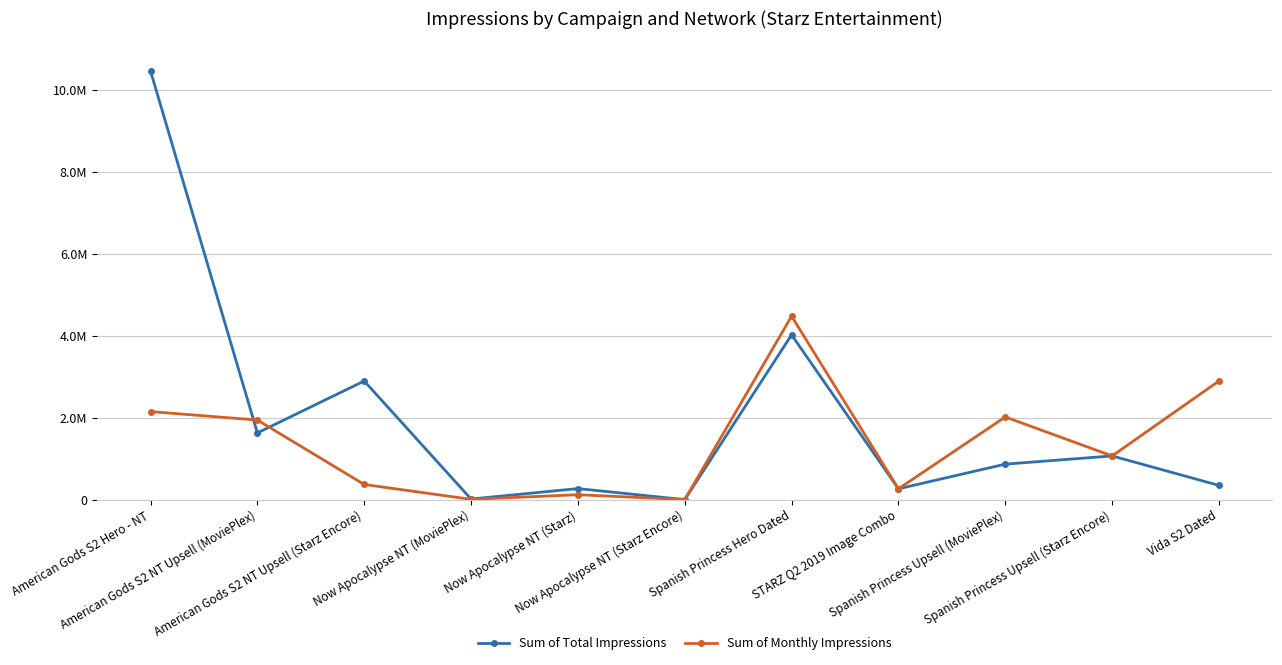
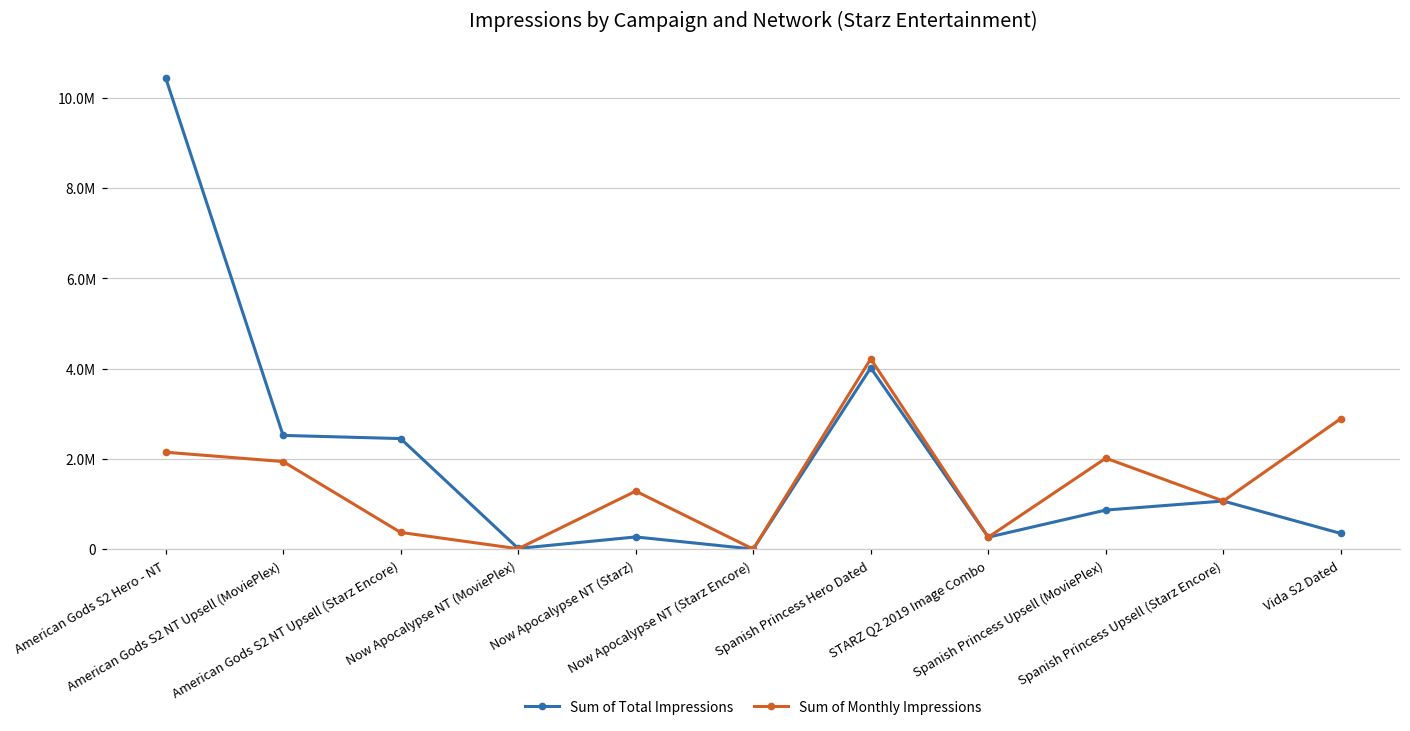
Sum of Total Impressions, American Gods S2 NT Upsell (MoviePlex): 1600000 -> 2500000
Sum of Total Impressions, American Gods S2 NT Upsell (Starz Encore): 2900000 -> 2500000
Sum of Monthly Impressions, Now Apocalypse NT (Starz): 100000 -> 1300000
Sum of Monthly Impressions, Spanish Princess Hero Dated: 4500000 -> 4200000
